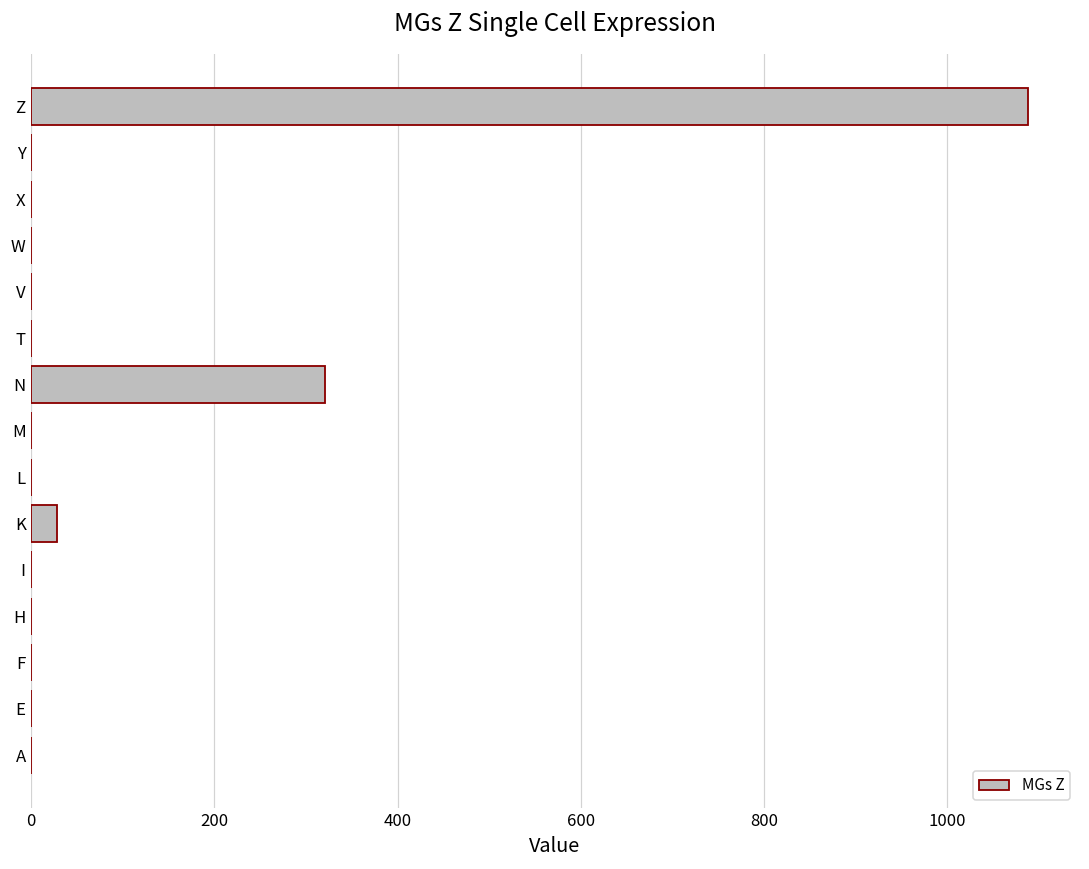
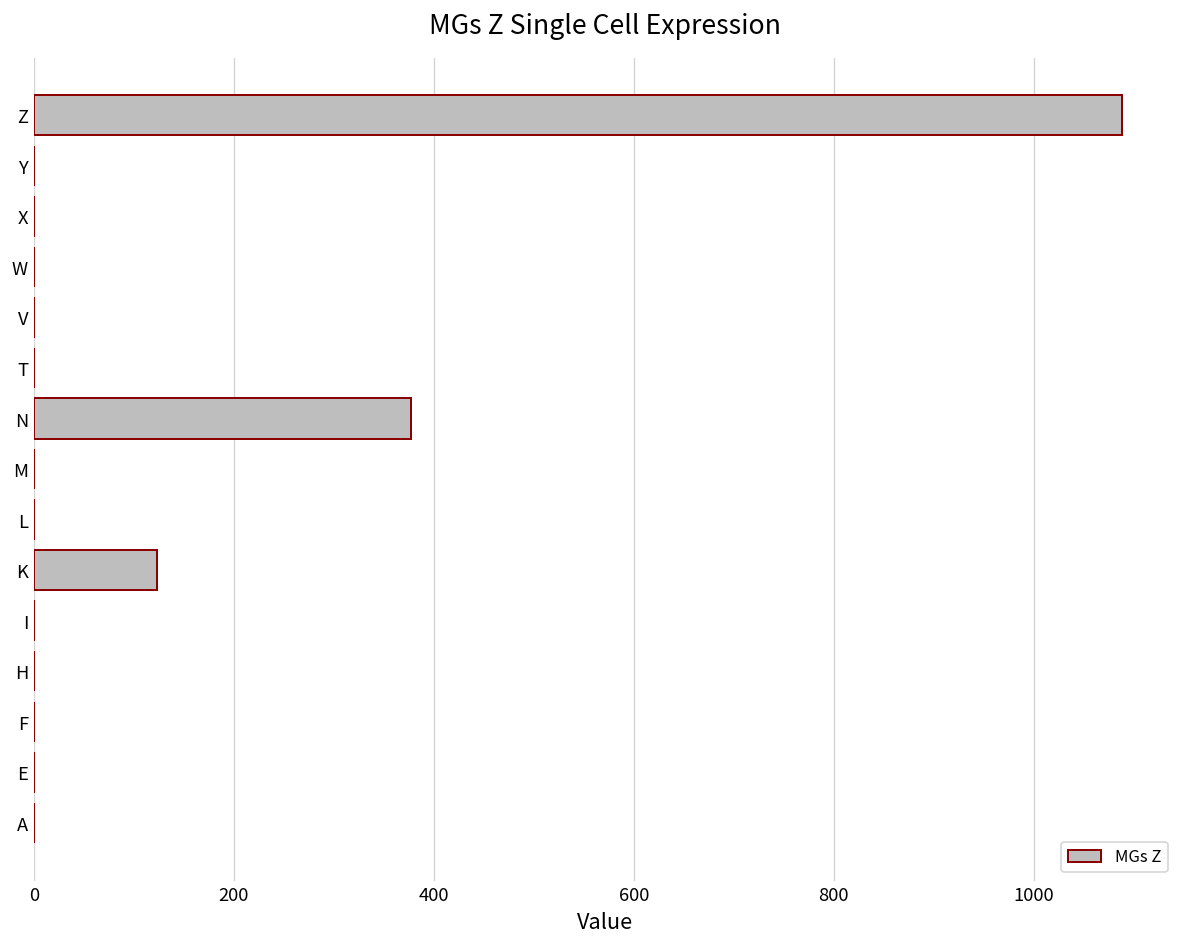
N: 320 -> 380
K: 30 -> 120
